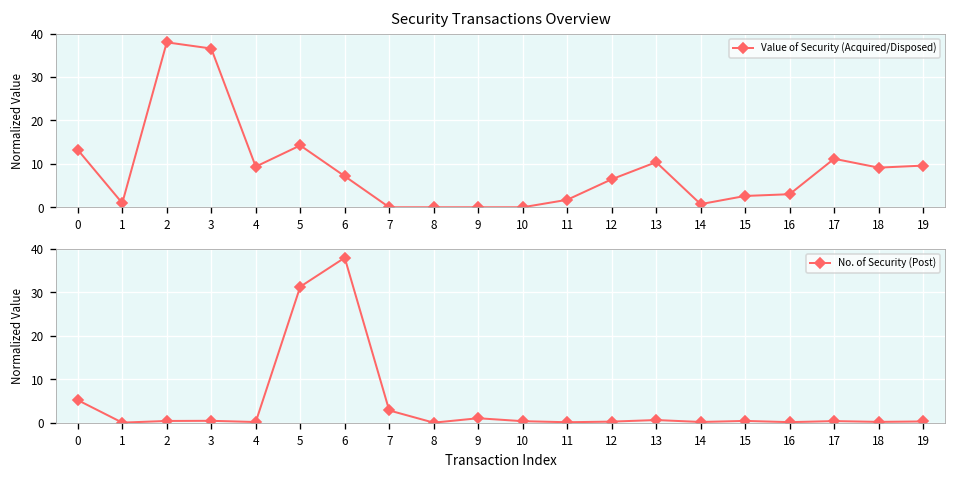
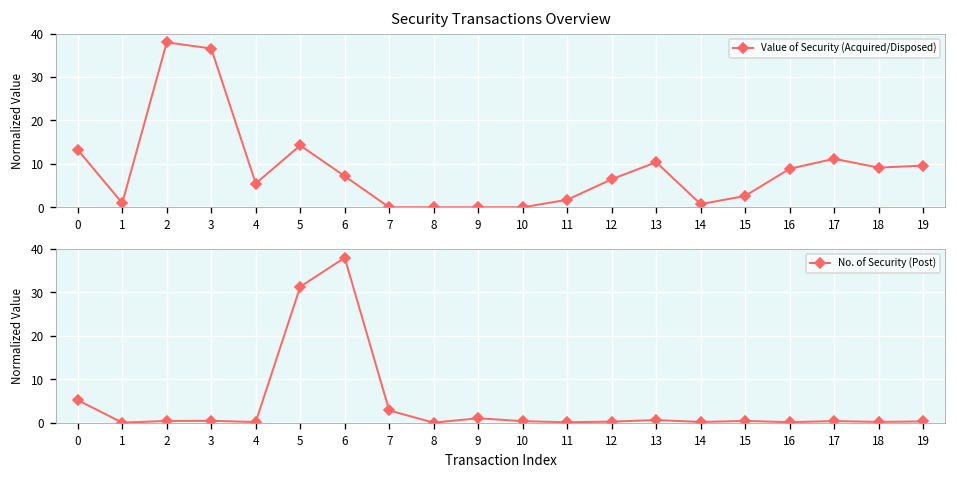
Security Transactions Overview, 4: 9 -> 5
Security Transactions Overview, 16: 3 -> 9
